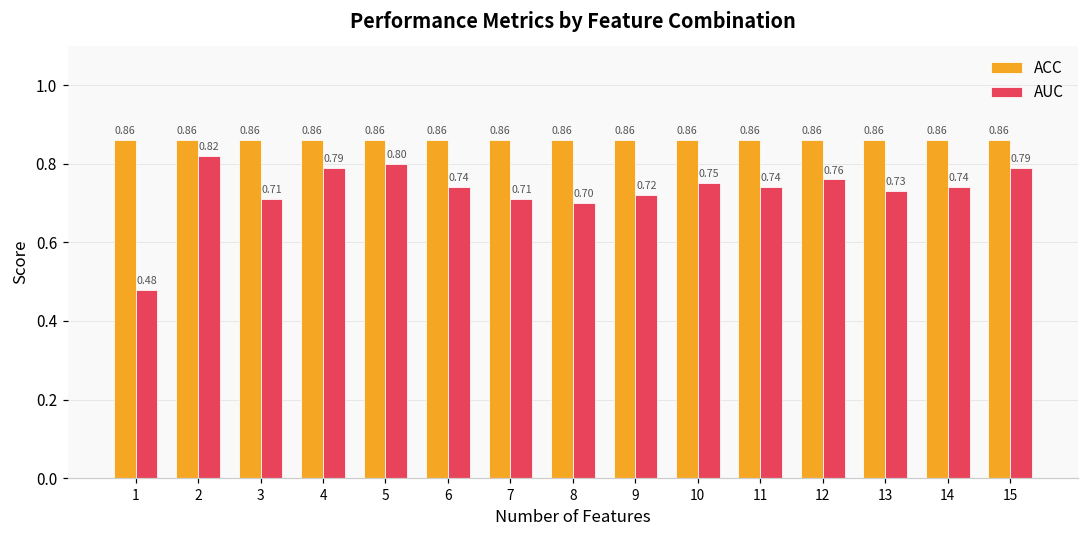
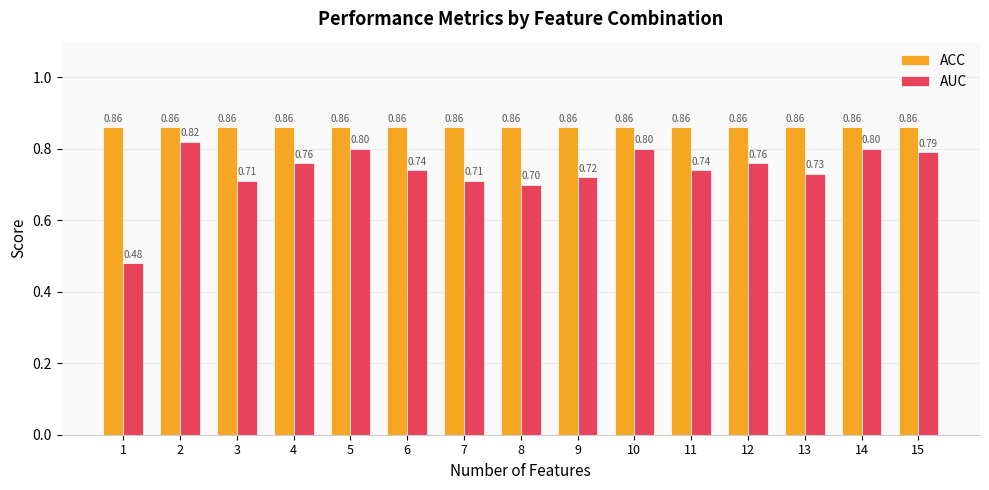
AUC, 4: 0.79 -> 0.76
AUC, 10: 0.75 -> 0.80
AUC, 14: 0.74 -> 0.80
